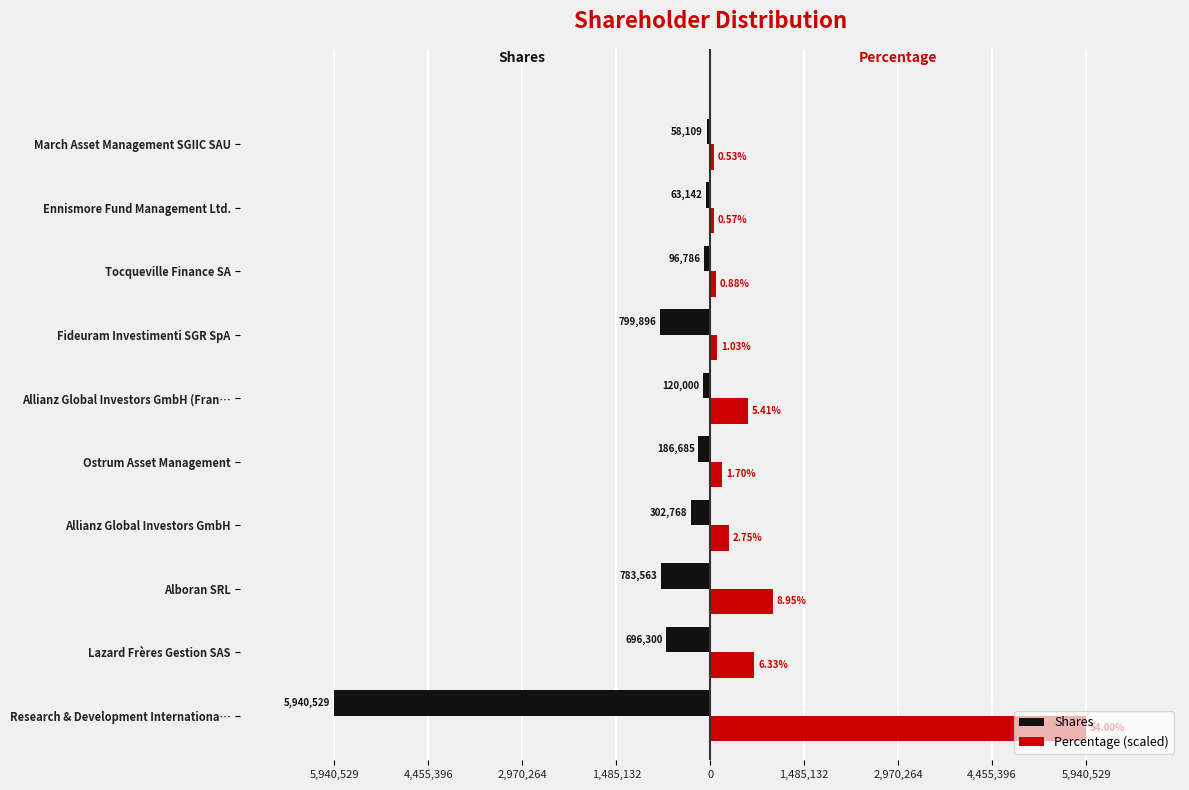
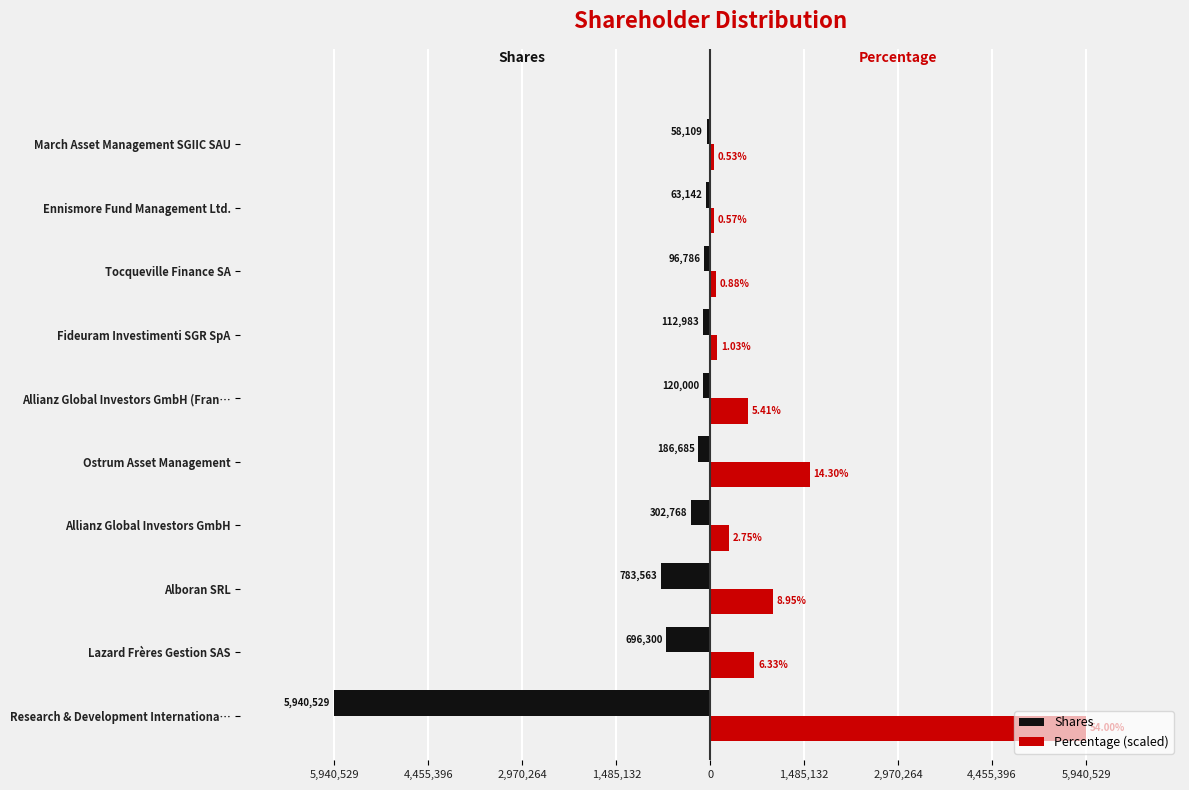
Shares, Fideuram Investimenti SGR SpA: 799,896 -> 112,983
Percentage (scaled), Ostrum Asset Management: 1.70% -> 14.30%
